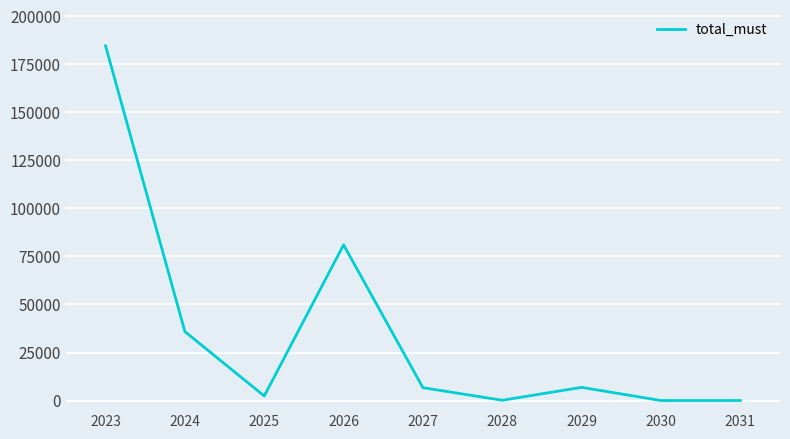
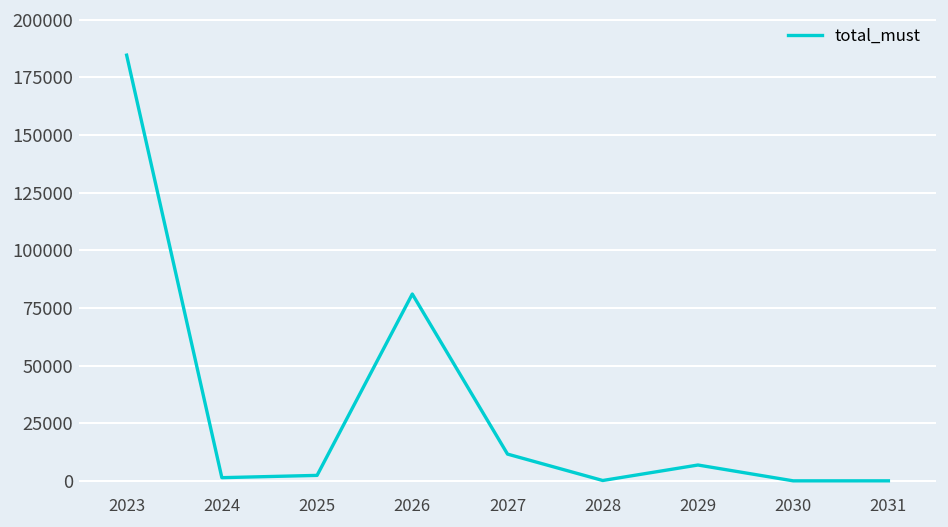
2024: 36000 -> 1000
2027: 7000 -> 12000
